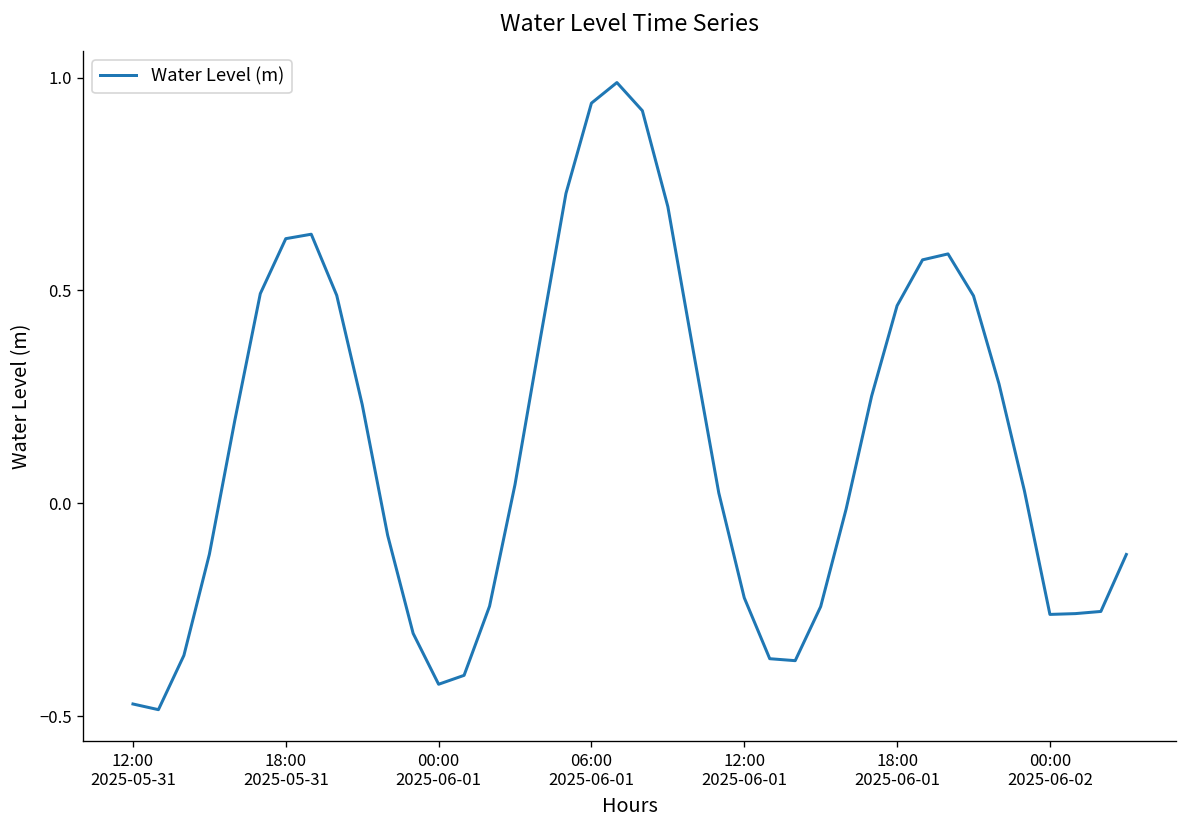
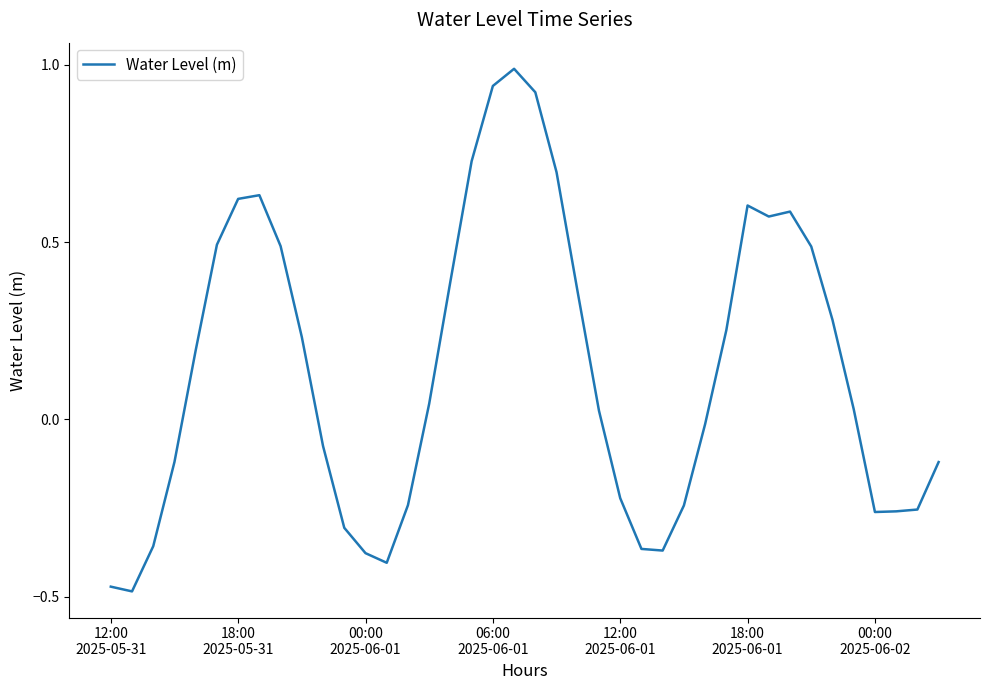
00:00 2025-06-01: -0.42 -> -0.38
18:00 2025-06-01: 0.46 -> 0.60
